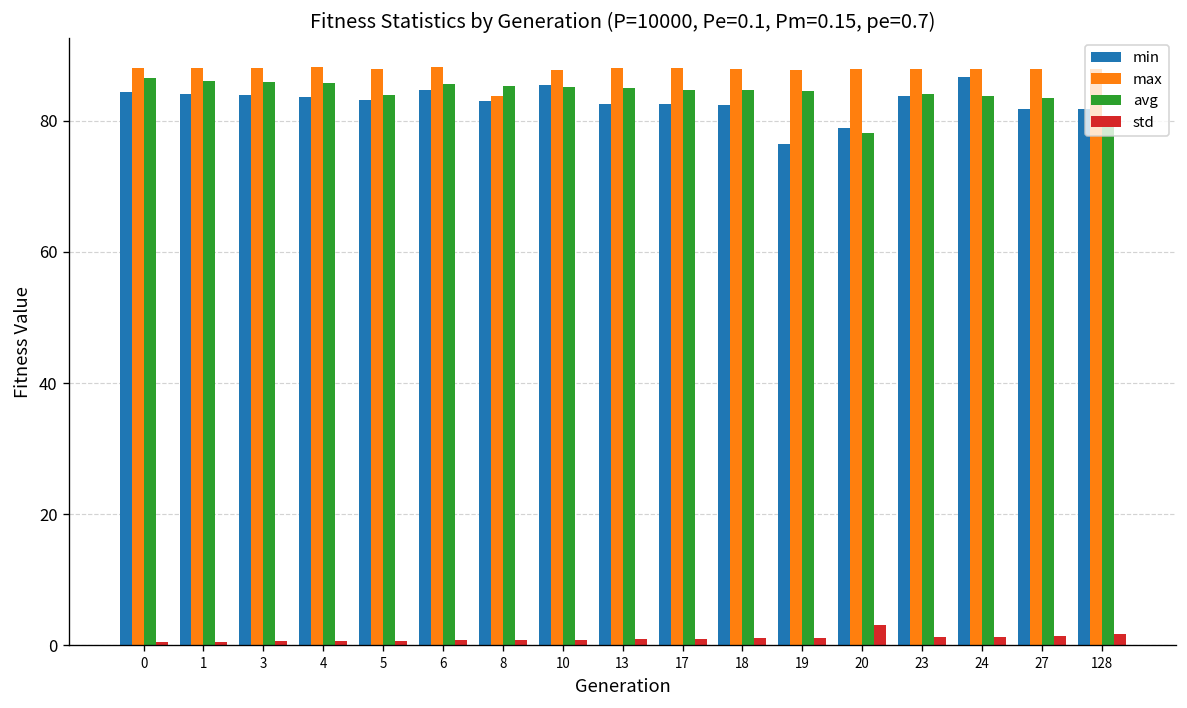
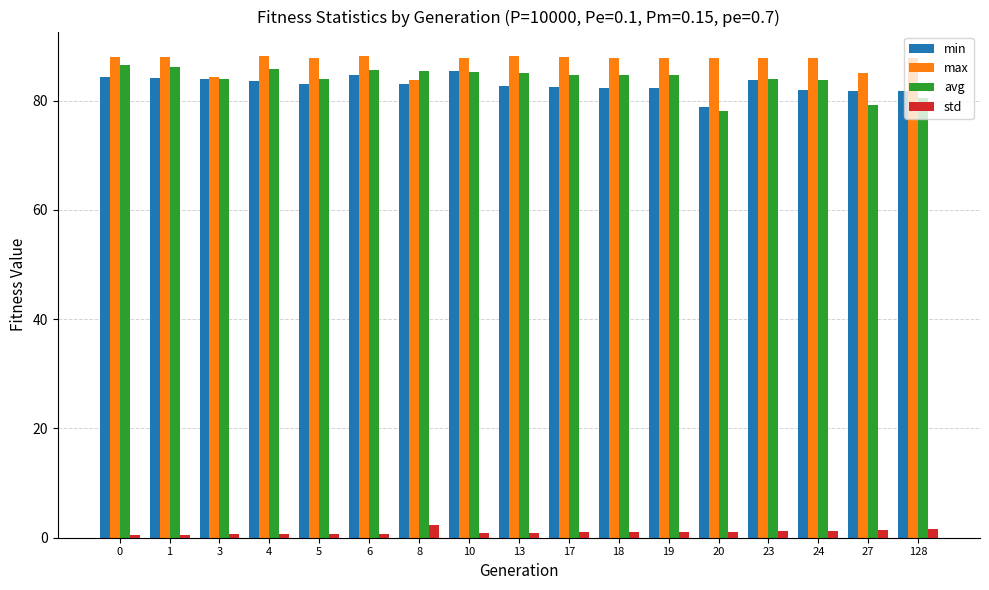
max, 3: 88 -> 84
avg, 3: 86 -> 84
std, 8: 1 -> 2
min, 19: 76 -> 82
std, 20: 3 -> 1
min, 24: 87 -> 82
max, 27: 88 -> 85
avg, 27: 83 -> 79
